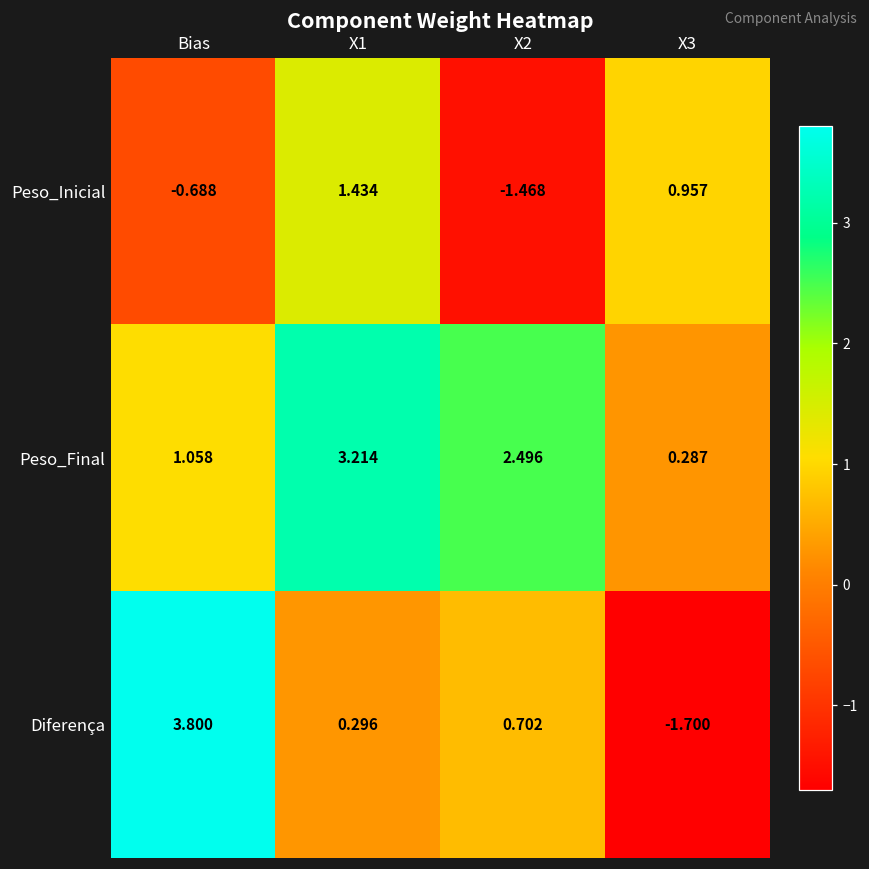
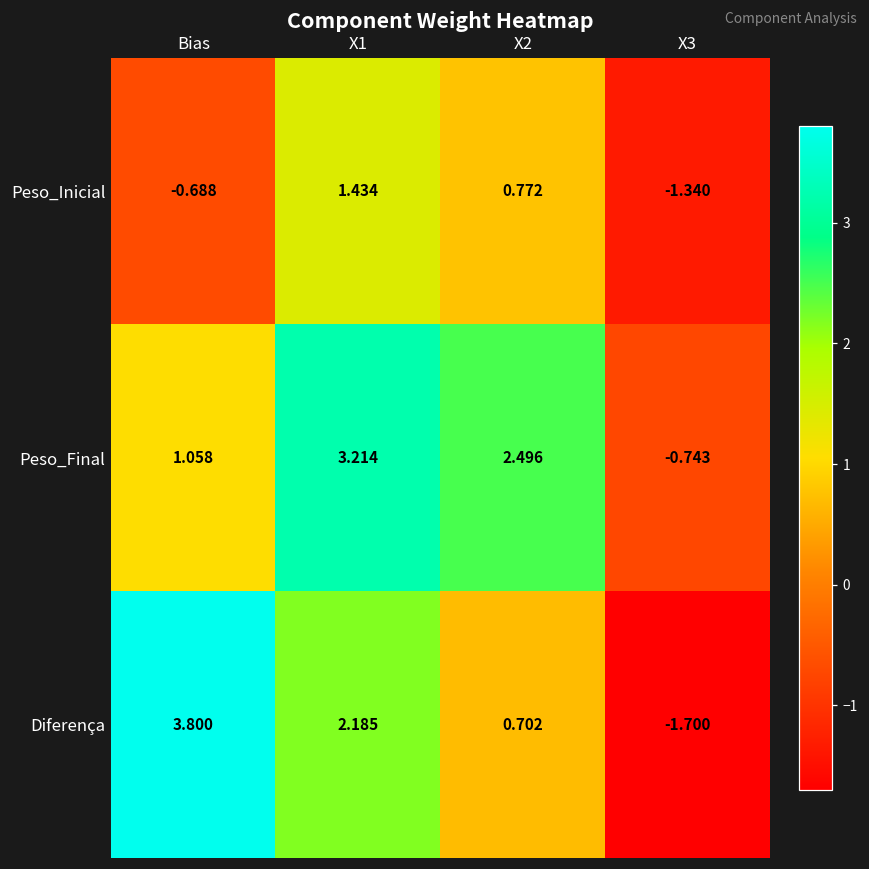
Peso_Inicial, X2: -1.468 -> 0.772
Peso_Inicial, X3: 0.957 -> -1.340
Peso_Final, X3: 0.287 -> -0.743
Diferença, X1: 0.296 -> 2.185
